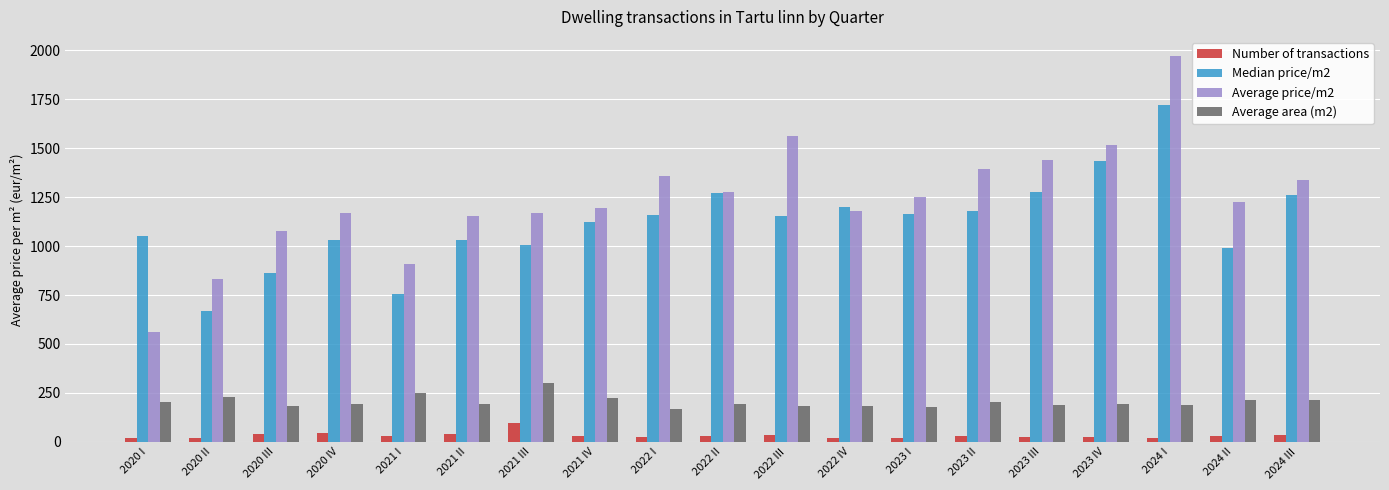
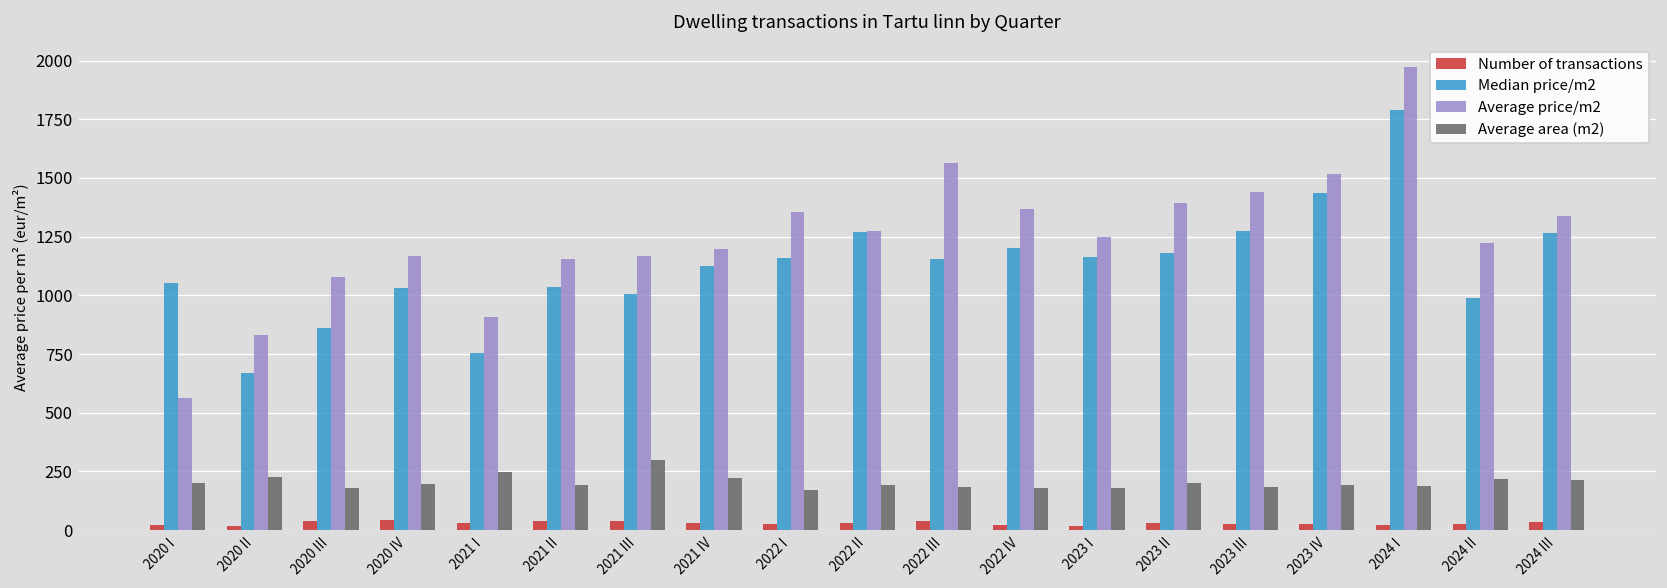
Number of transactions, 2021 III: 100 -> 40
Average price/m2, 2022 IV: 1180 -> 1370
Median price/m2, 2024 I: 1720 -> 1790
